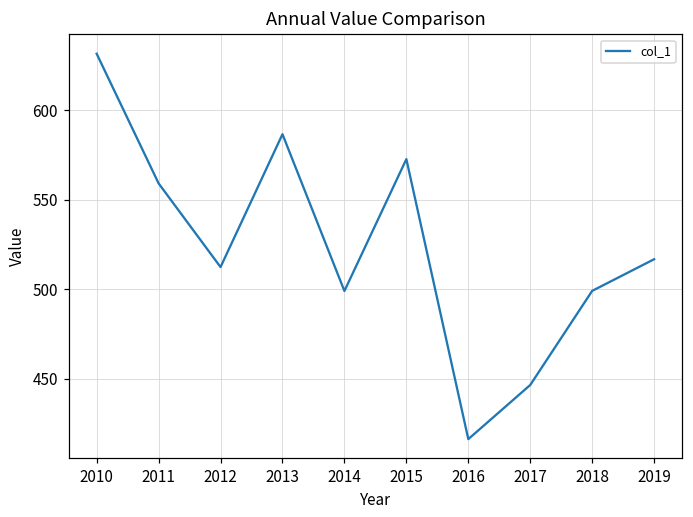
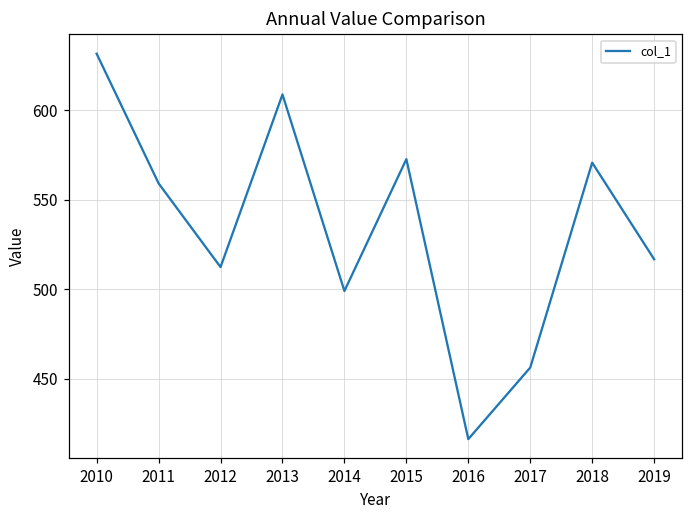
2013: 587 -> 609
2017: 447 -> 456
2018: 499 -> 571
